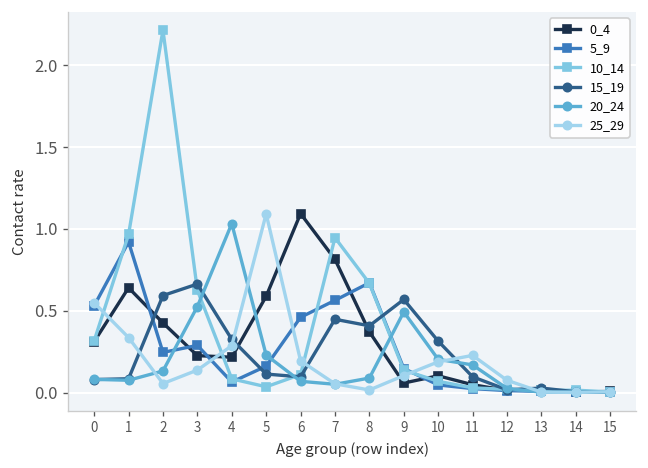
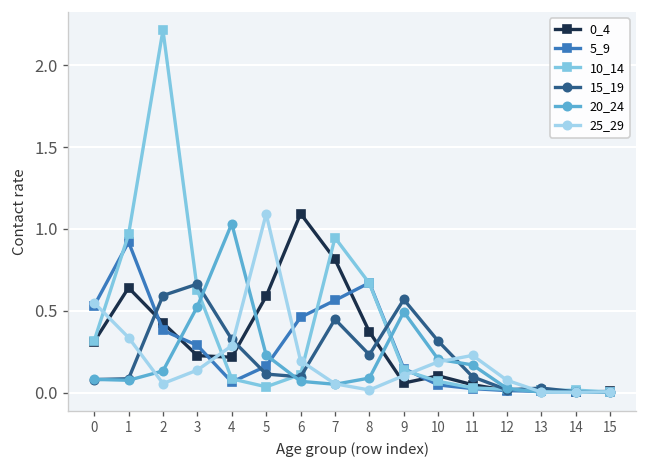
5_9, 2: 0.25 -> 0.38
15_19, 8: 0.41 -> 0.23
